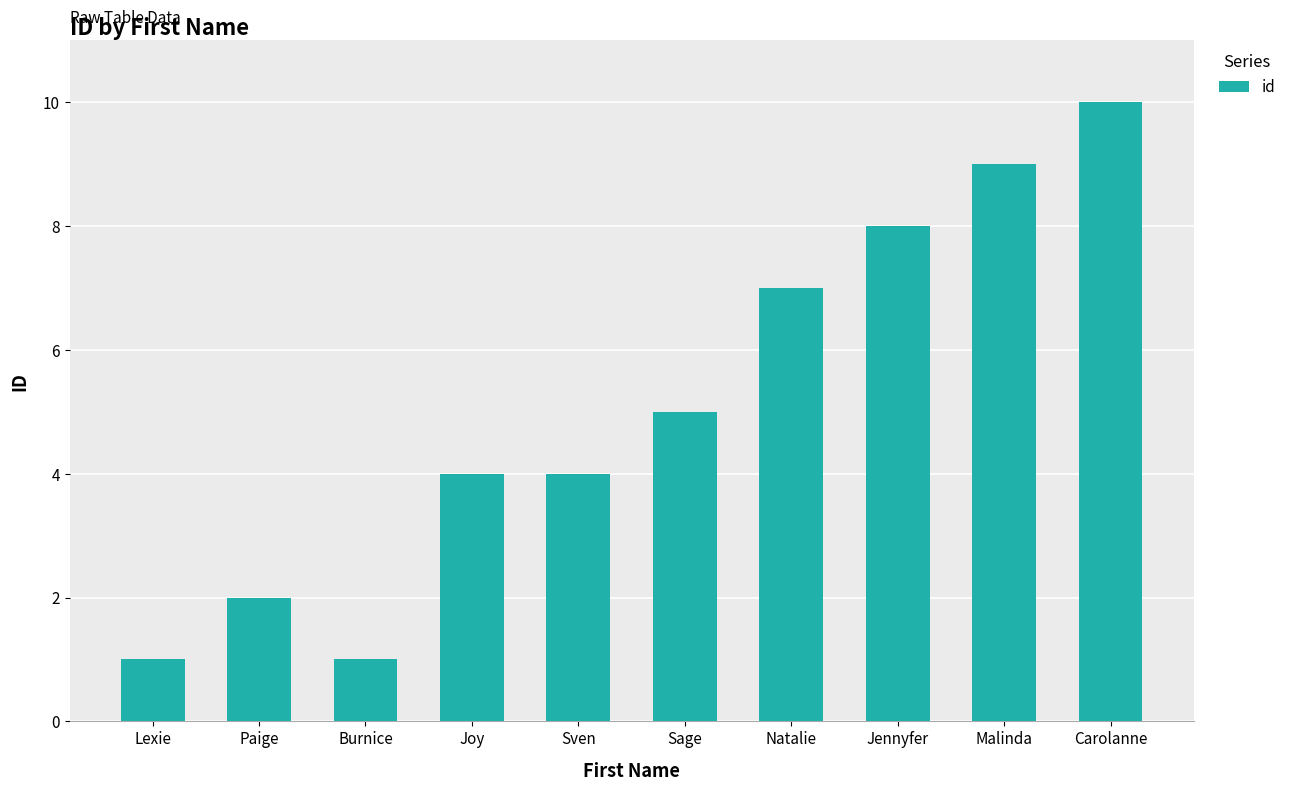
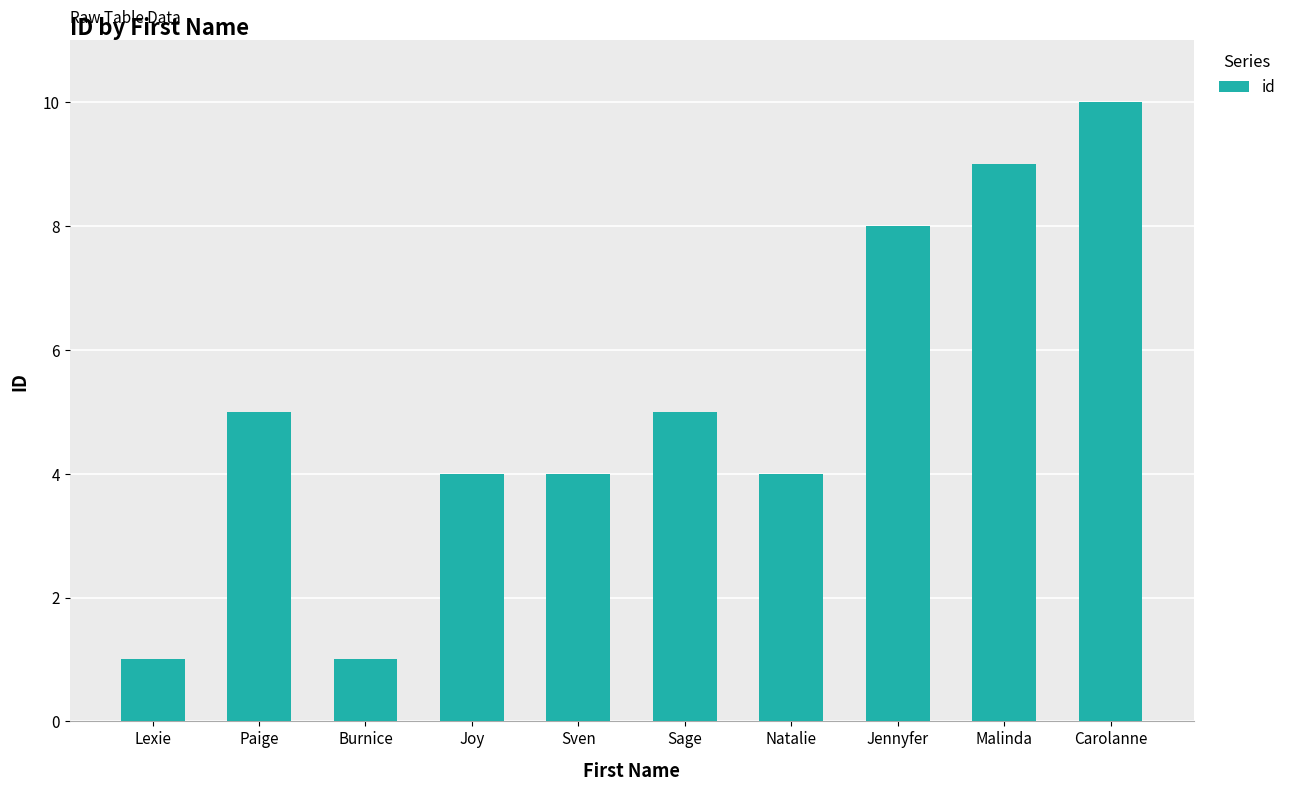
Paige: 2 -> 5
Natalie: 7 -> 4
